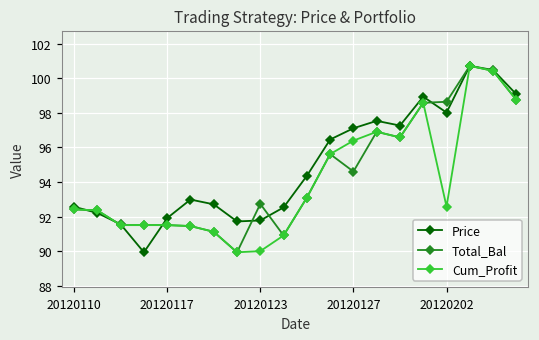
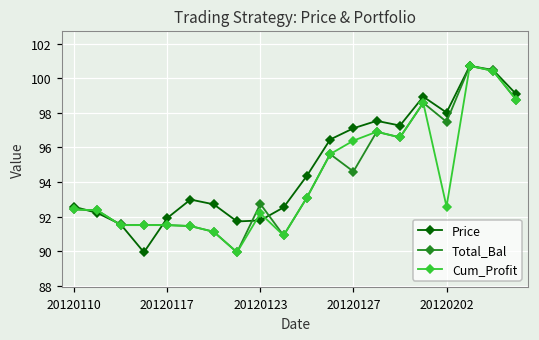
Cum_Profit, 20120123: 90.0 -> 92.2
Total_Bal, 20120202: 98.6 -> 97.5
